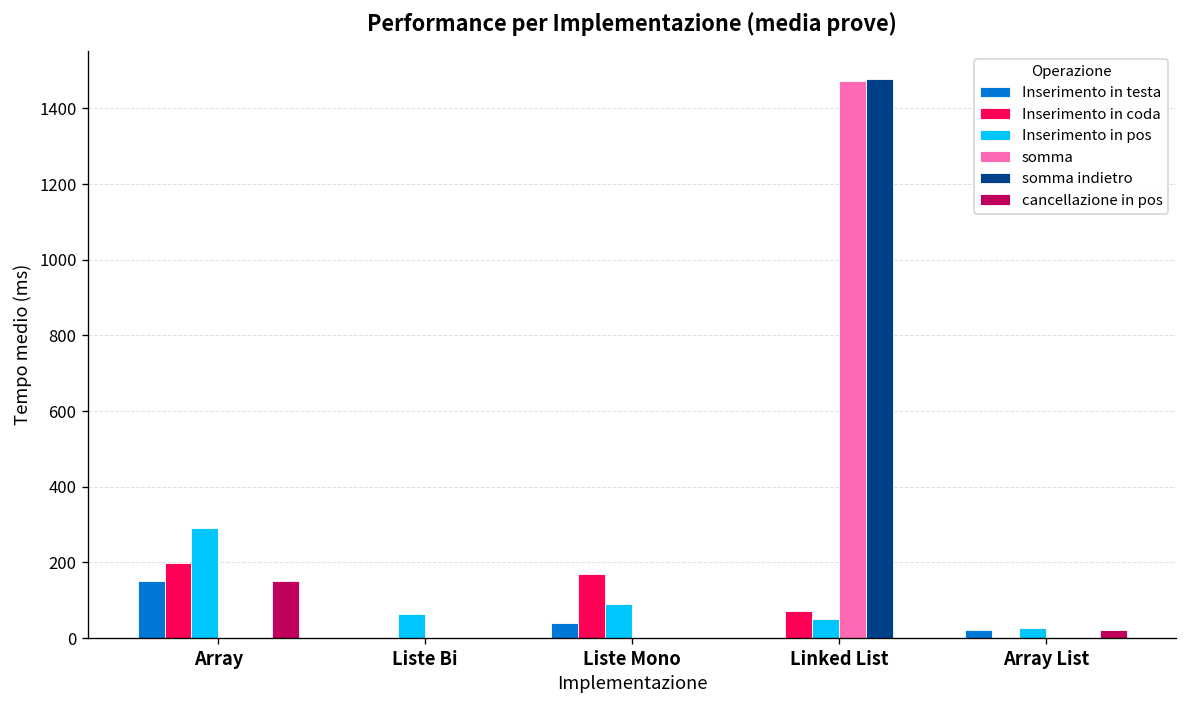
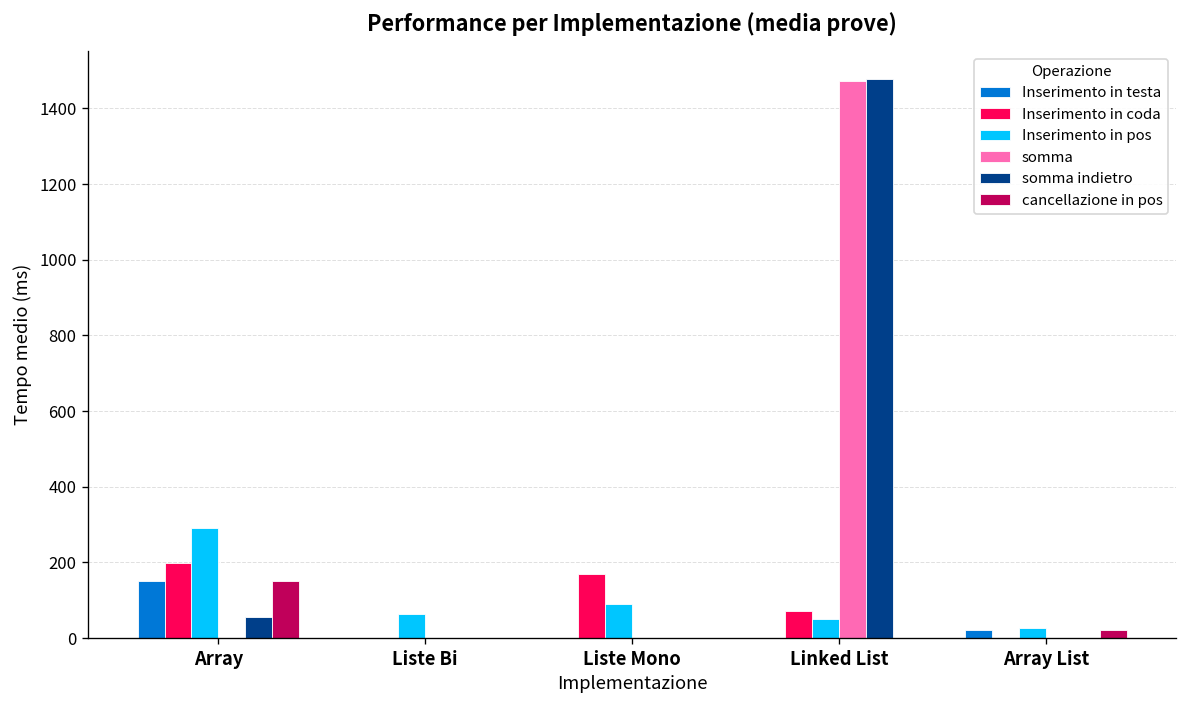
somma indietro, Array: 0 -> 60
Inserimento in testa, Liste Mono: 40 -> 0
